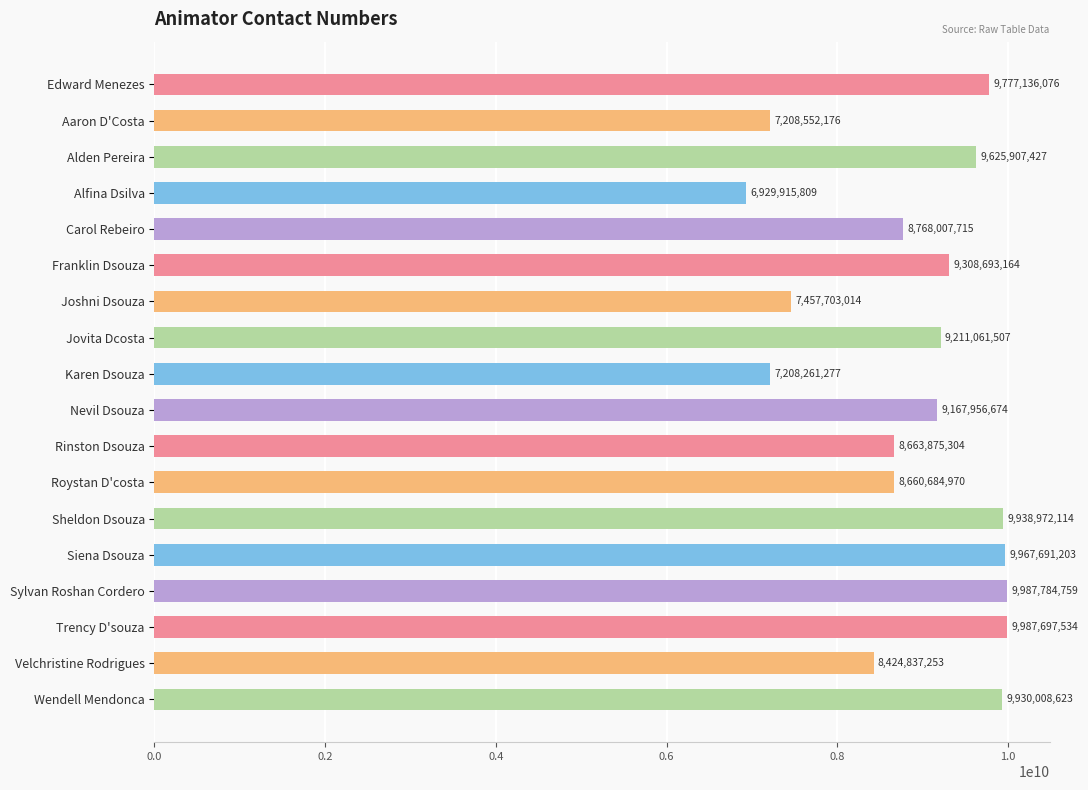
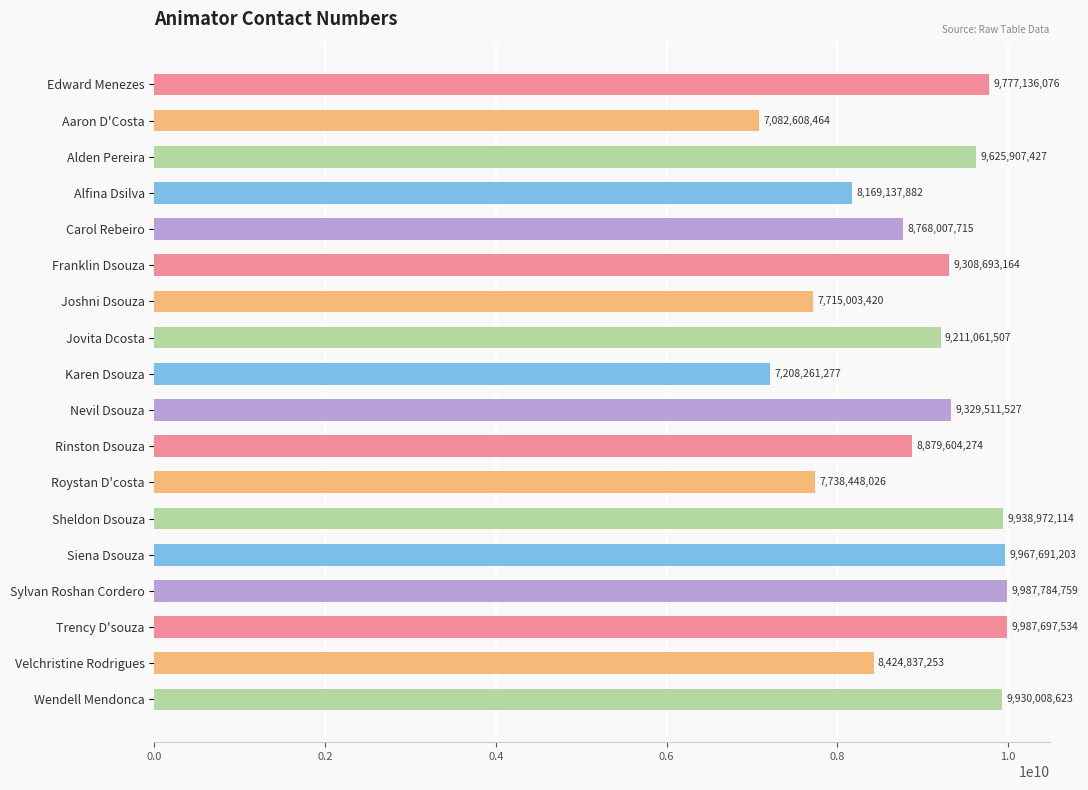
Aaron D'Costa: 7,208,552,176 -> 7,082,608,464
Alfina Dsilva: 6,929,915,809 -> 8,169,137,882
Joshni Dsouza: 7,457,703,014 -> 7,715,003,420
Nevil Dsouza: 9,167,956,674 -> 9,329,511,527
Rinston Dsouza: 8,663,875,304 -> 8,879,604,274
Roystan D'costa: 8,660,684,970 -> 7,738,448,026
